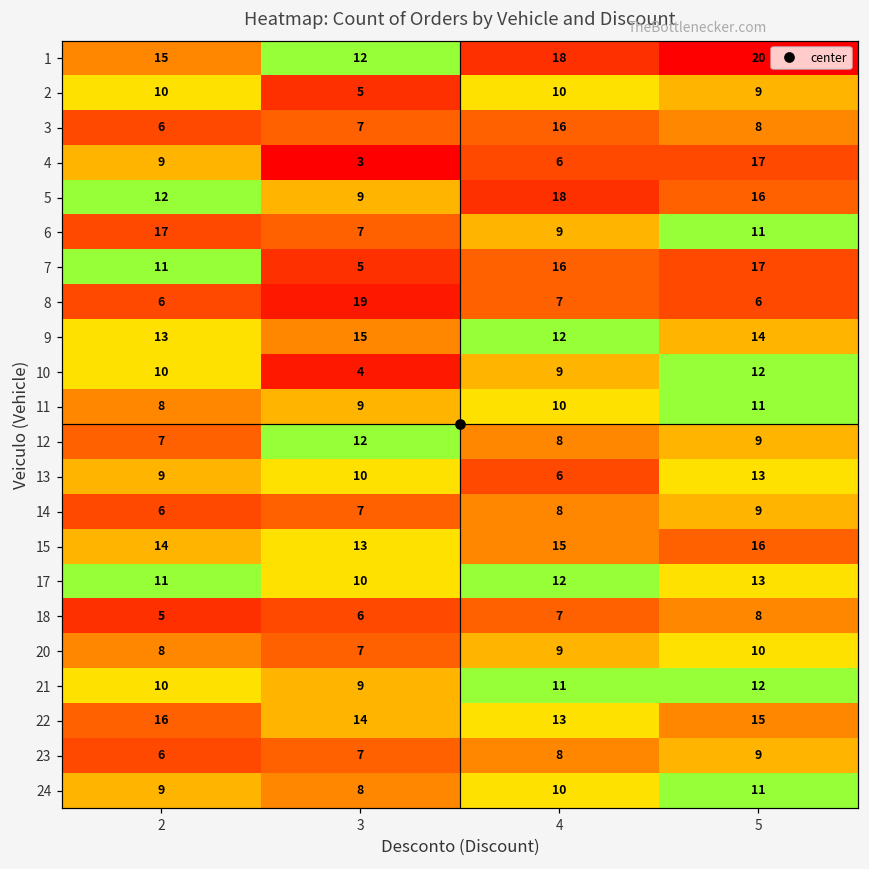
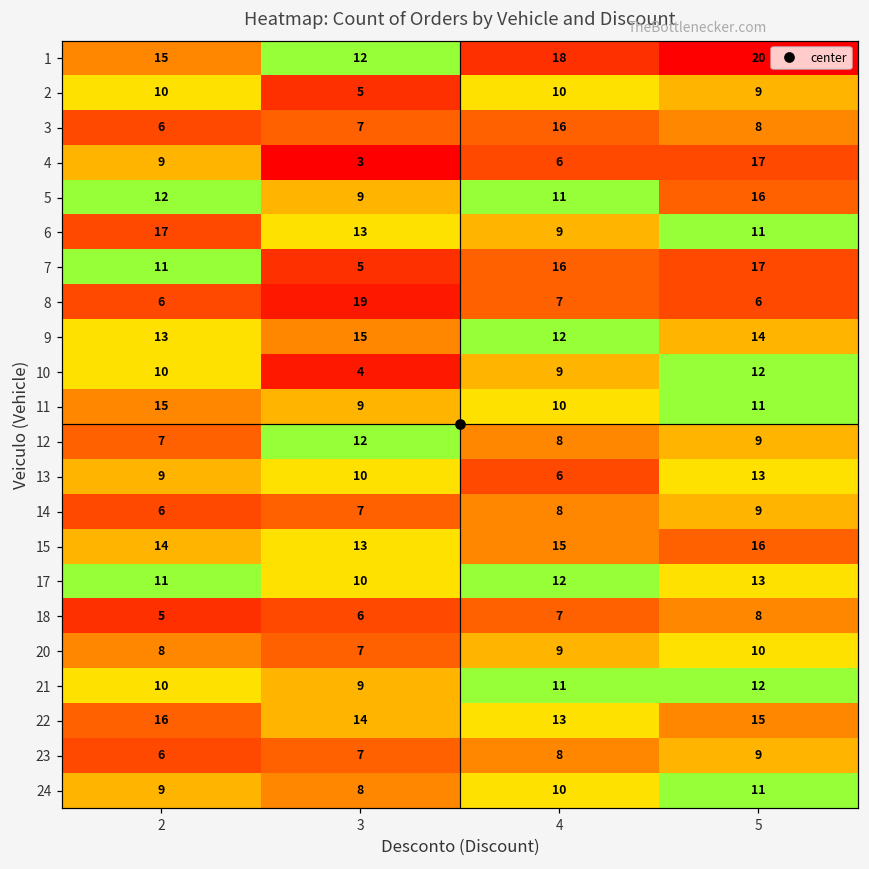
5, 4: 18 -> 11
6, 3: 7 -> 13
11, 2: 8 -> 15
